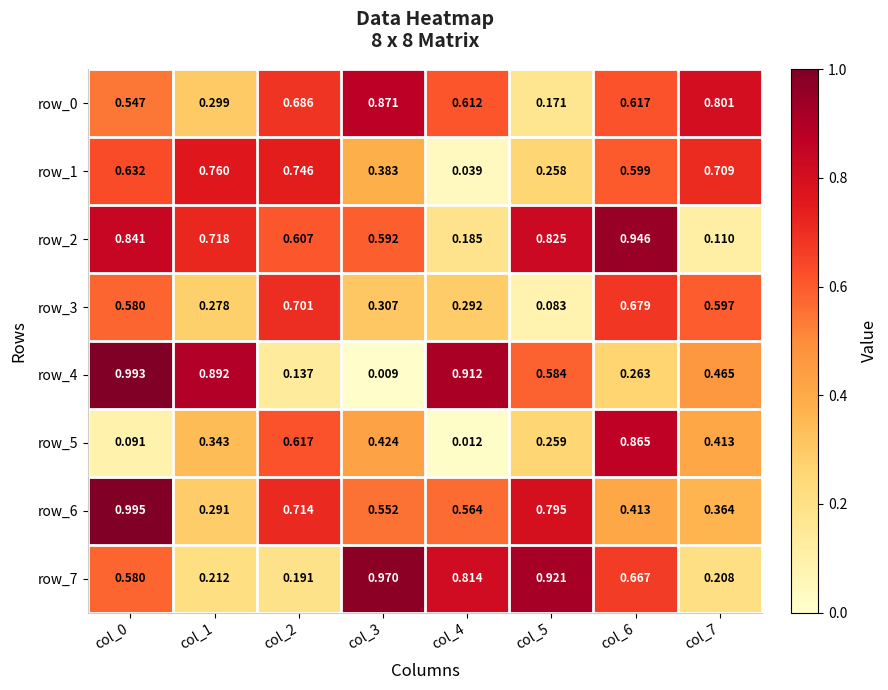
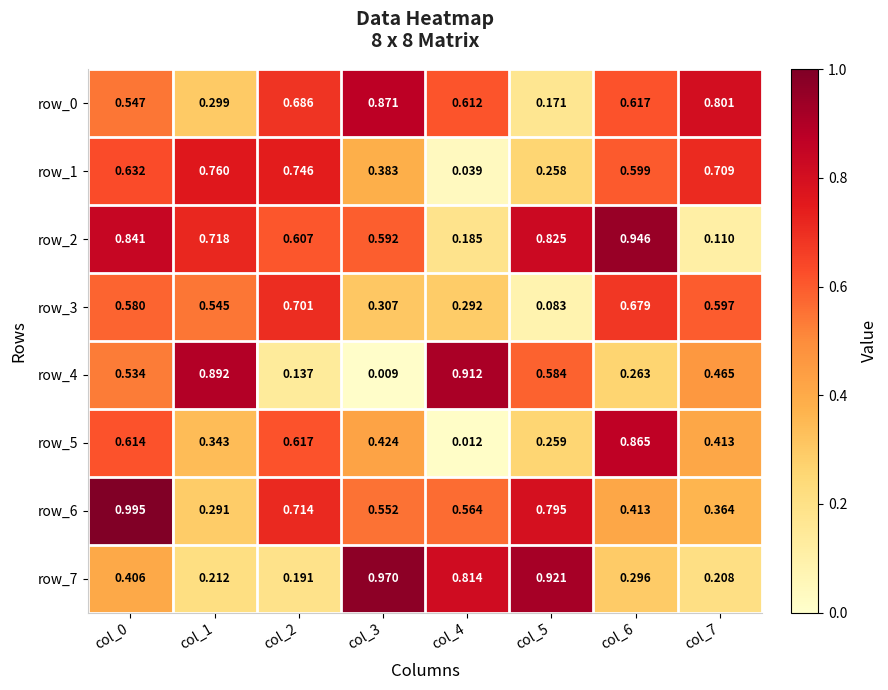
row_3, col_1: 0.278 -> 0.545
row_4, col_0: 0.993 -> 0.534
row_5, col_0: 0.091 -> 0.614
row_7, col_0: 0.580 -> 0.406
row_7, col_6: 0.667 -> 0.296
